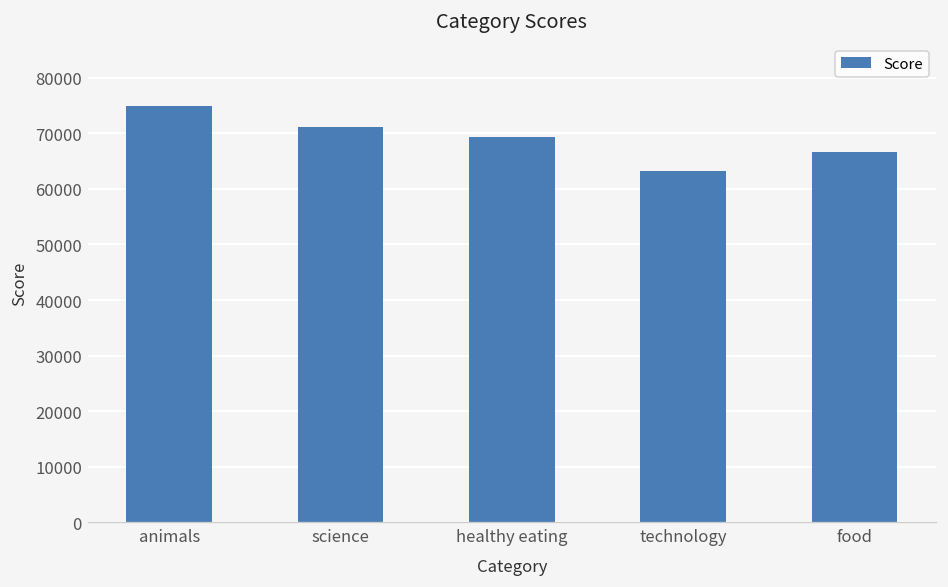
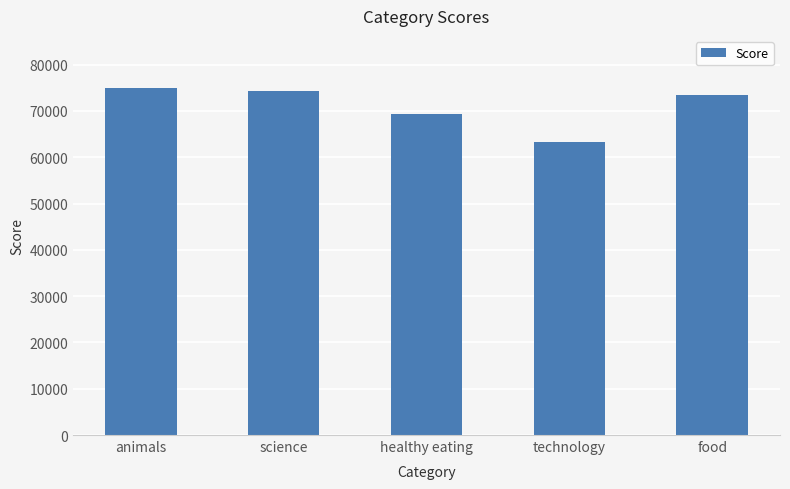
science: 71000 -> 74000
food: 67000 -> 73000
